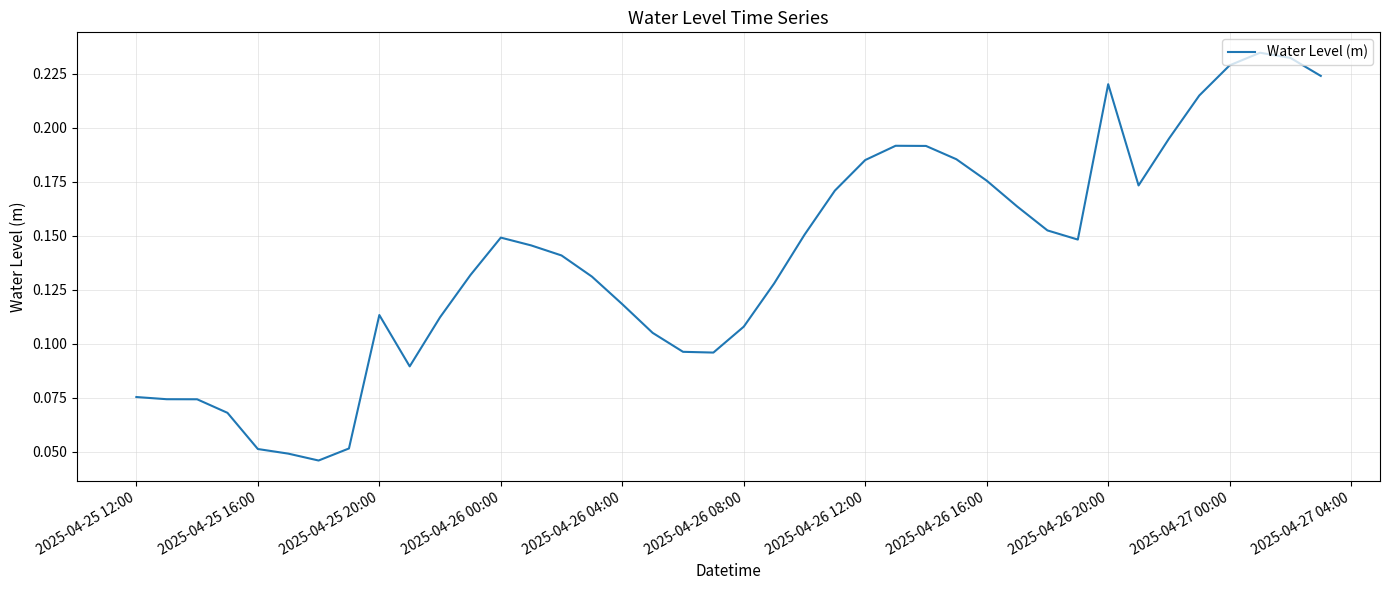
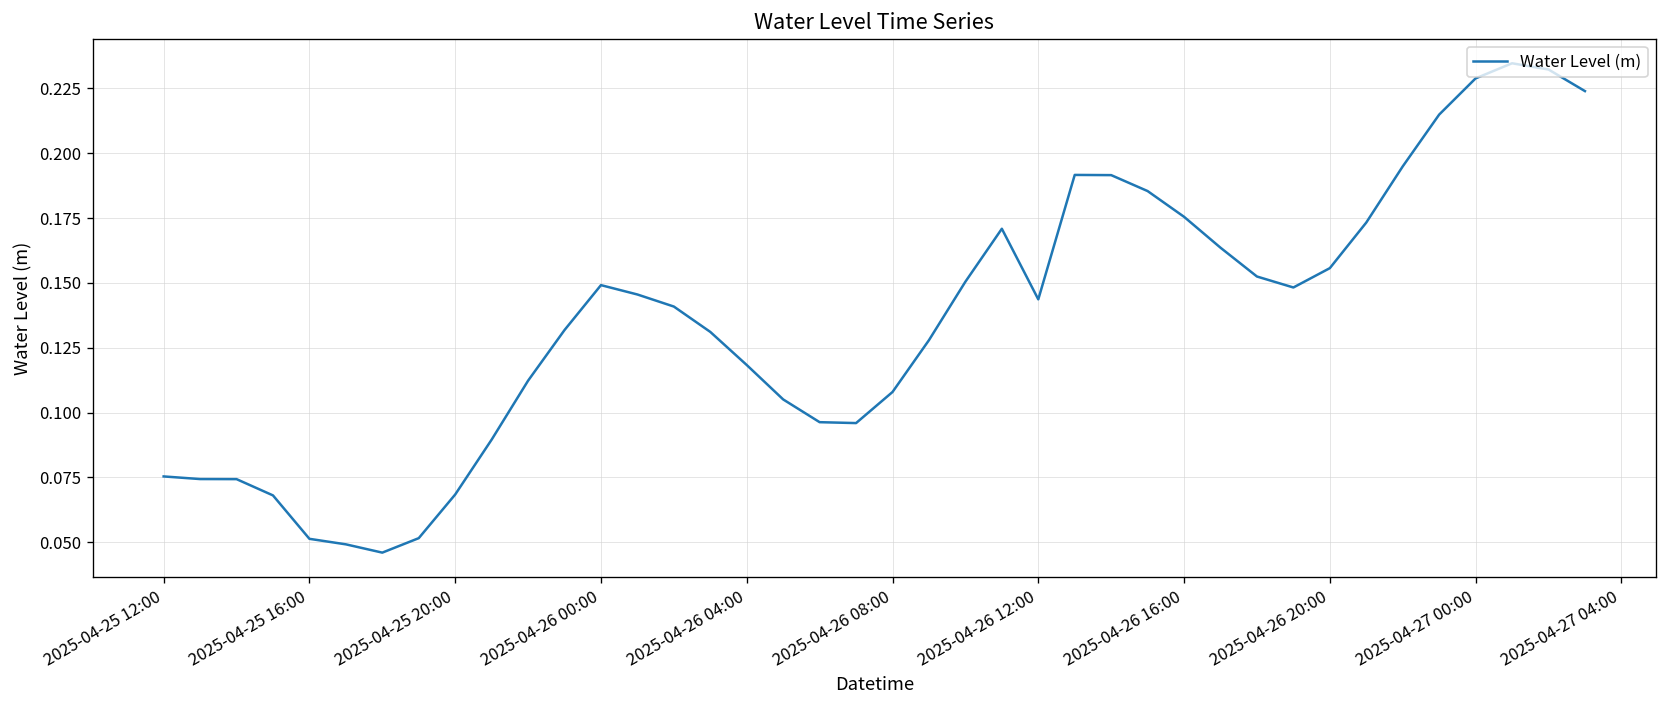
2025-04-25 20:00: 0.113 -> 0.068
2025-04-26 12:00: 0.185 -> 0.144
2025-04-26 20:00: 0.220 -> 0.156
